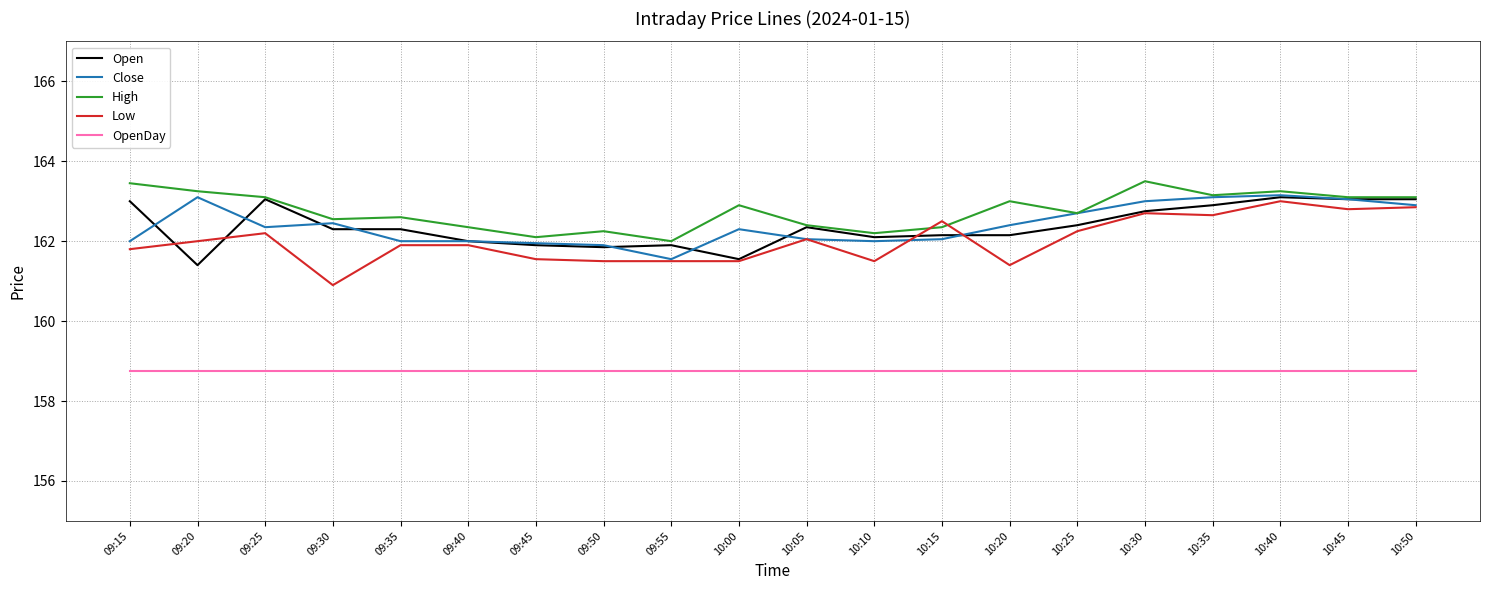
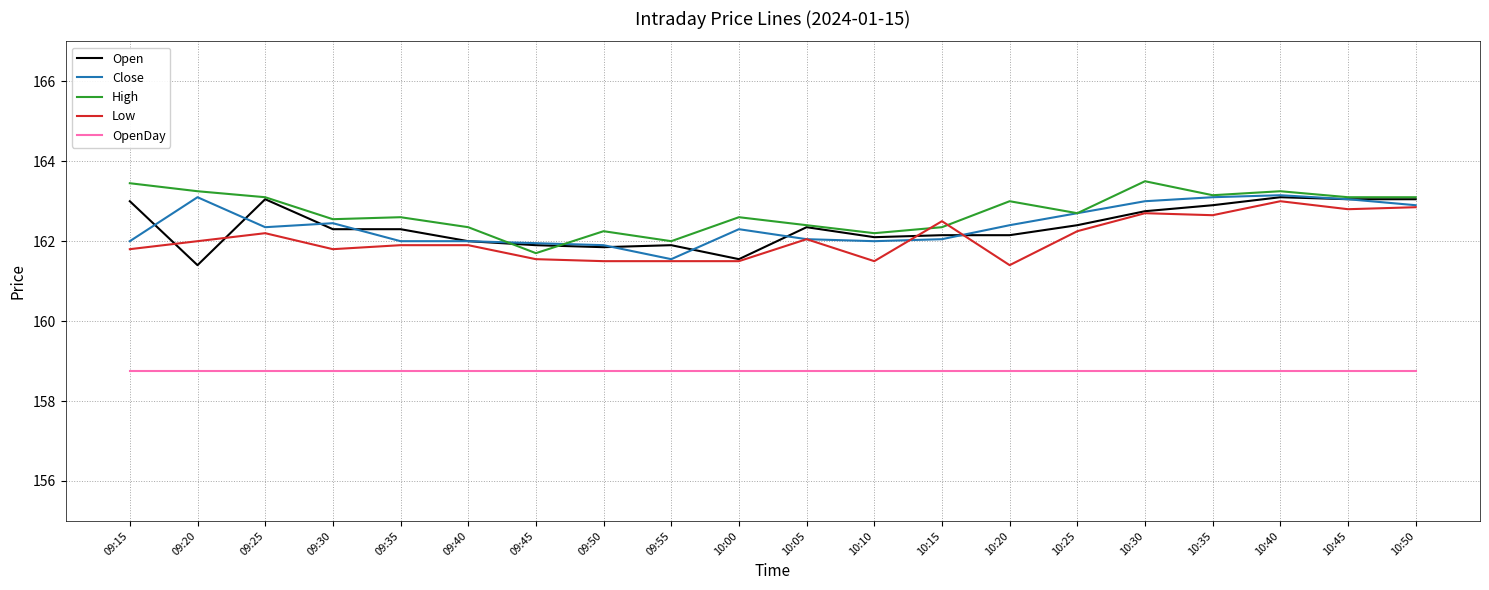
Low, 09:30: 160.9 -> 161.8
High, 09:45: 162.1 -> 161.7
High, 10:00: 162.9 -> 162.6
